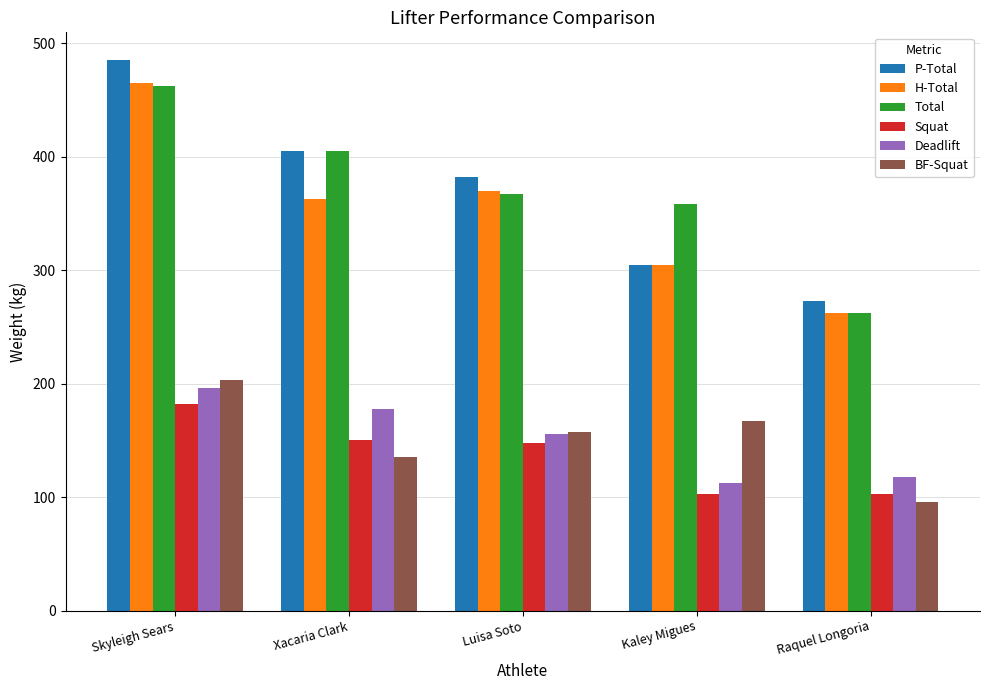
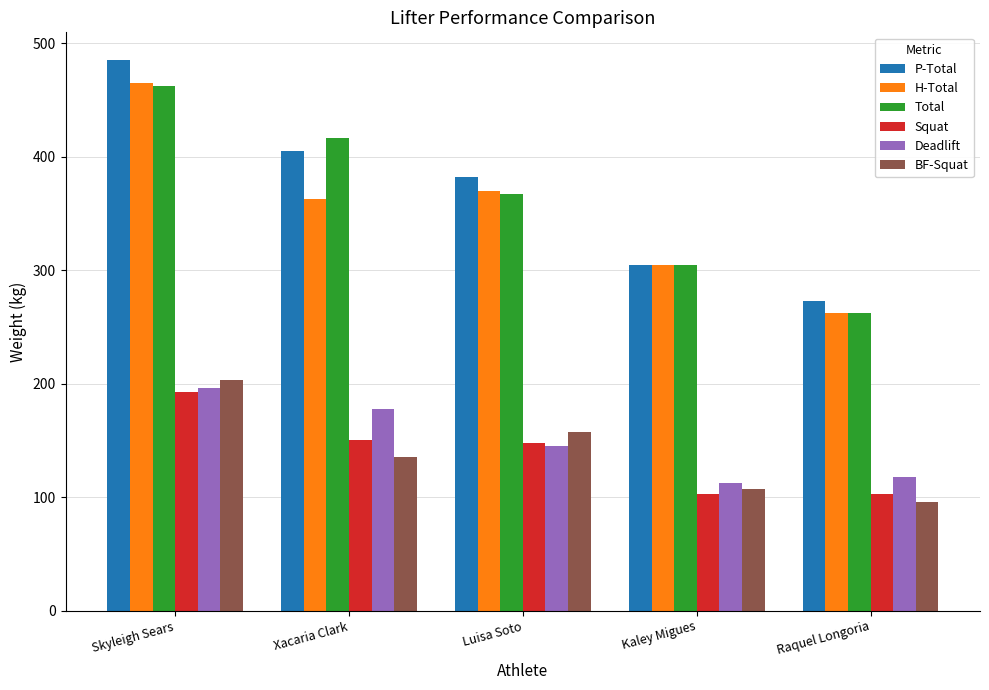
Squat, Skyleigh Sears: 182 -> 193
Total, Xacaria Clark: 405 -> 417
Deadlift, Luisa Soto: 155 -> 145
Total, Kaley Migues: 358 -> 305
BF-Squat, Kaley Migues: 167 -> 108
